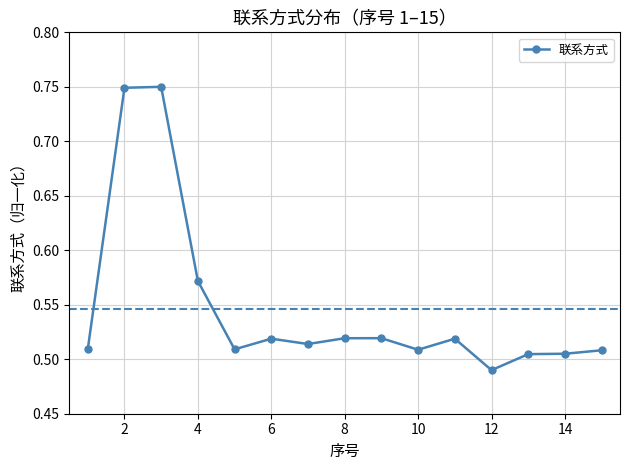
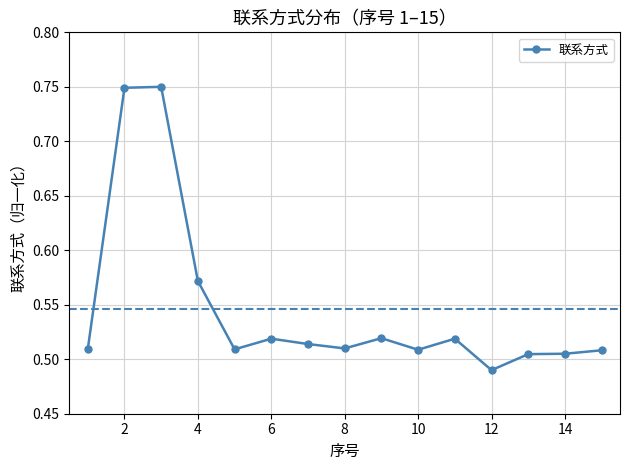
8: 0.519 -> 0.510
